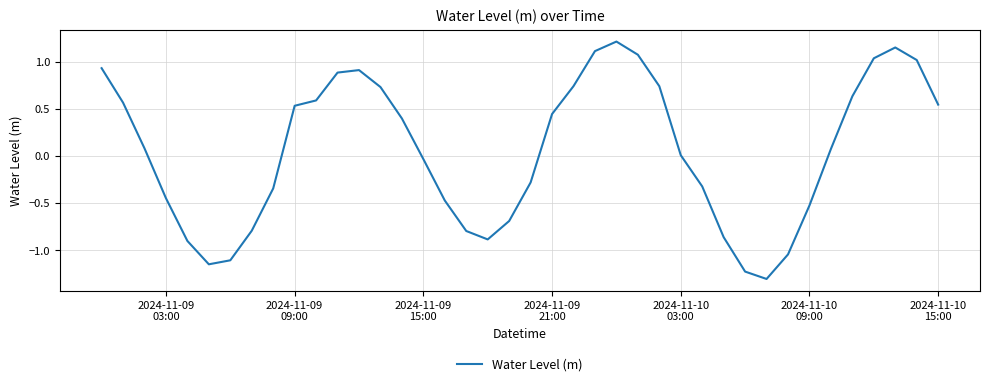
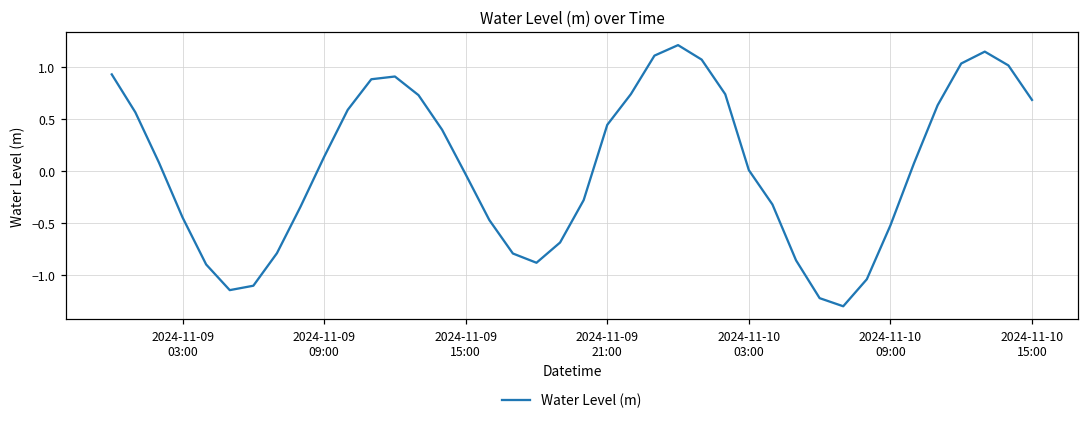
2024-11-09 09:00: 0.5 -> 0.1
2024-11-10 15:00: 0.5 -> 0.7
